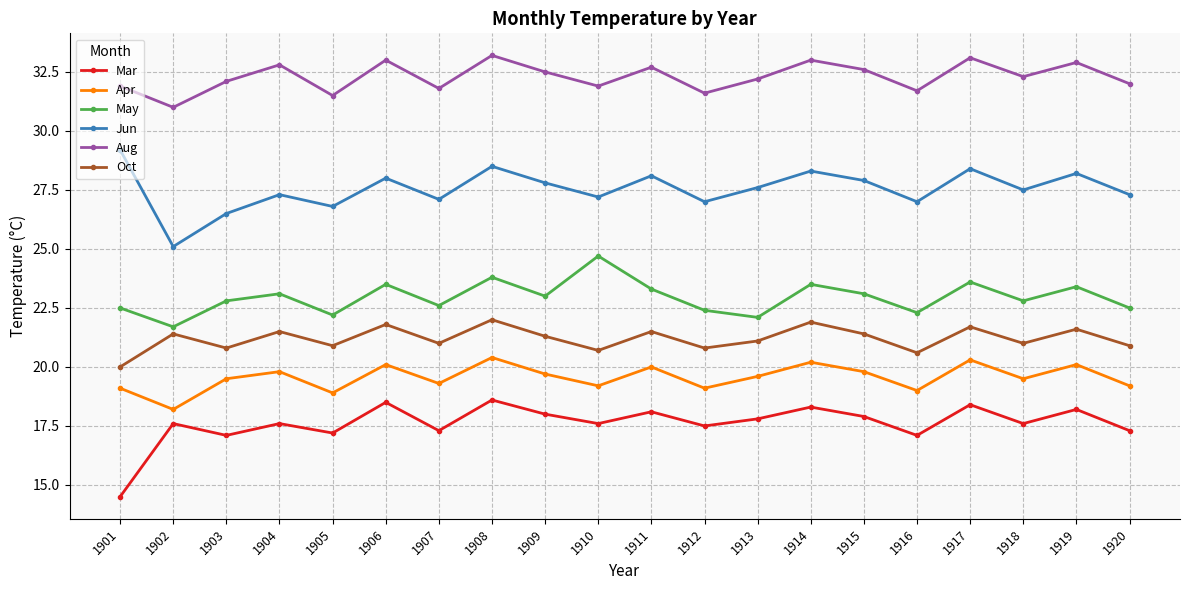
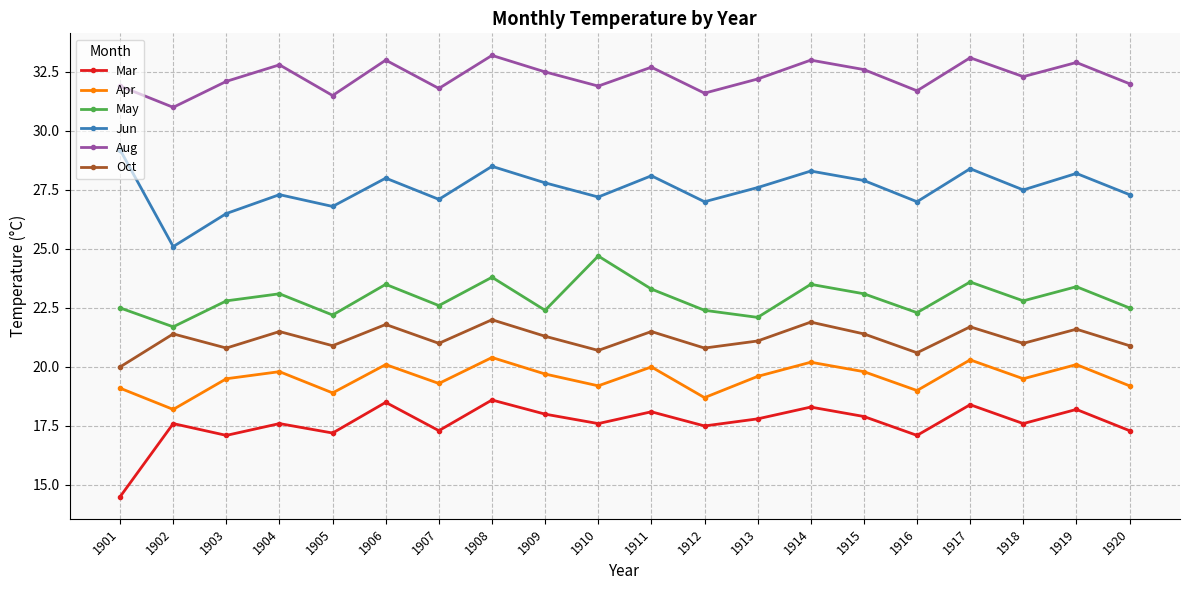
May, 1909: 23.0 -> 22.4
Apr, 1912: 19.1 -> 18.7
